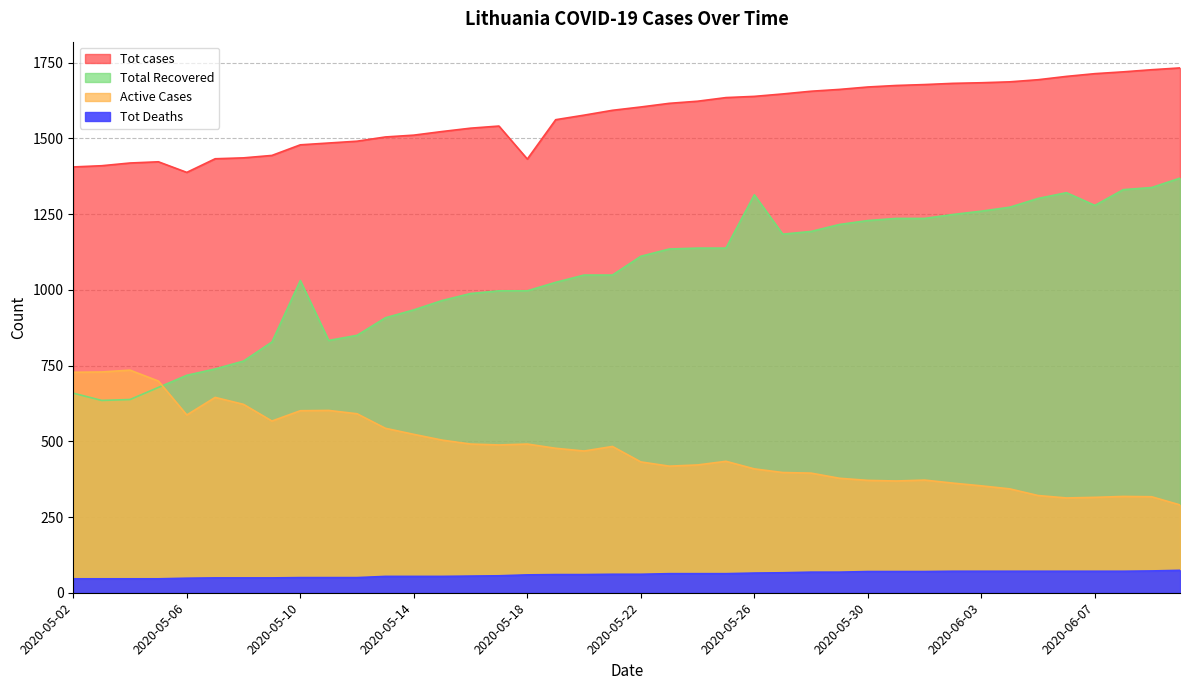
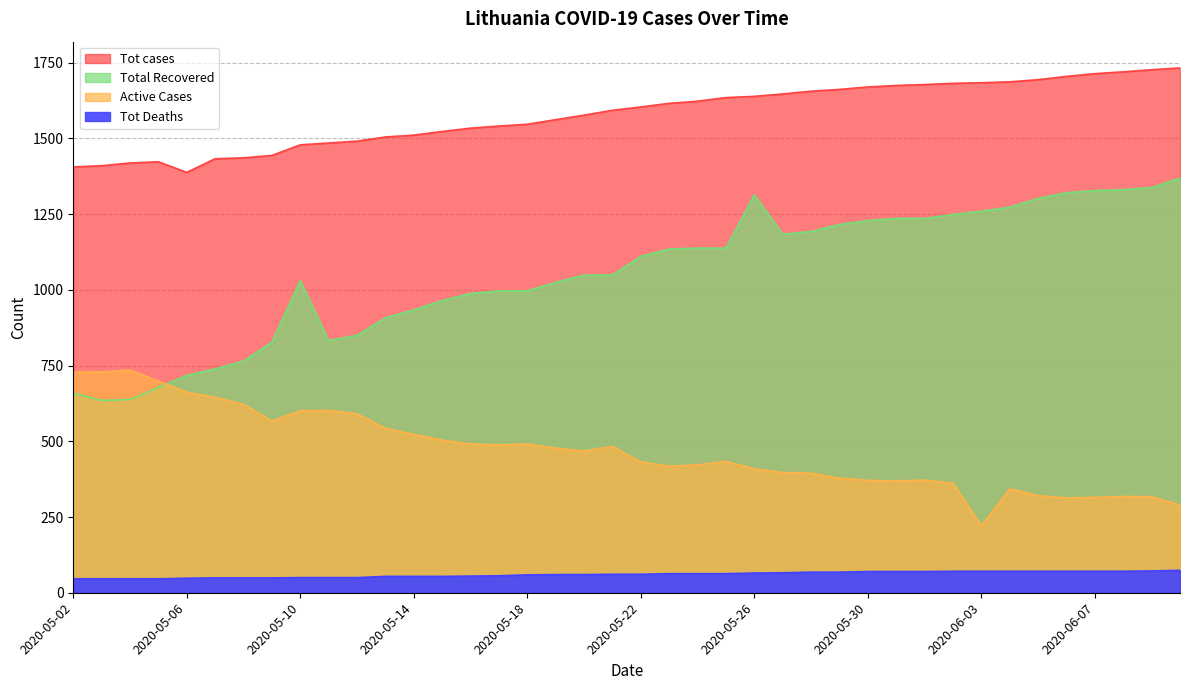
Active Cases, 2020-05-06: 590 -> 660
Tot cases, 2020-05-18: 1430 -> 1550
Active Cases, 2020-06-03: 350 -> 220
Total Recovered, 2020-06-07: 1280 -> 1330
